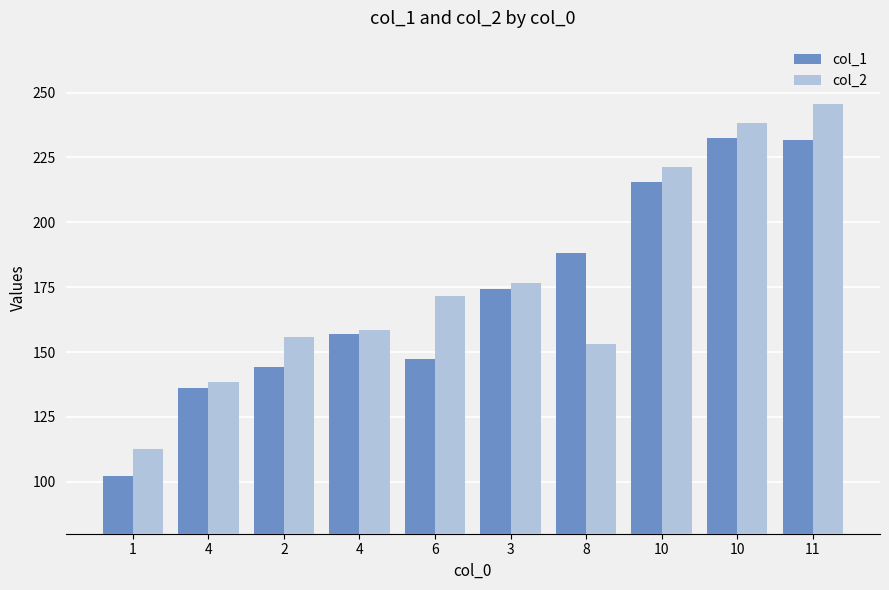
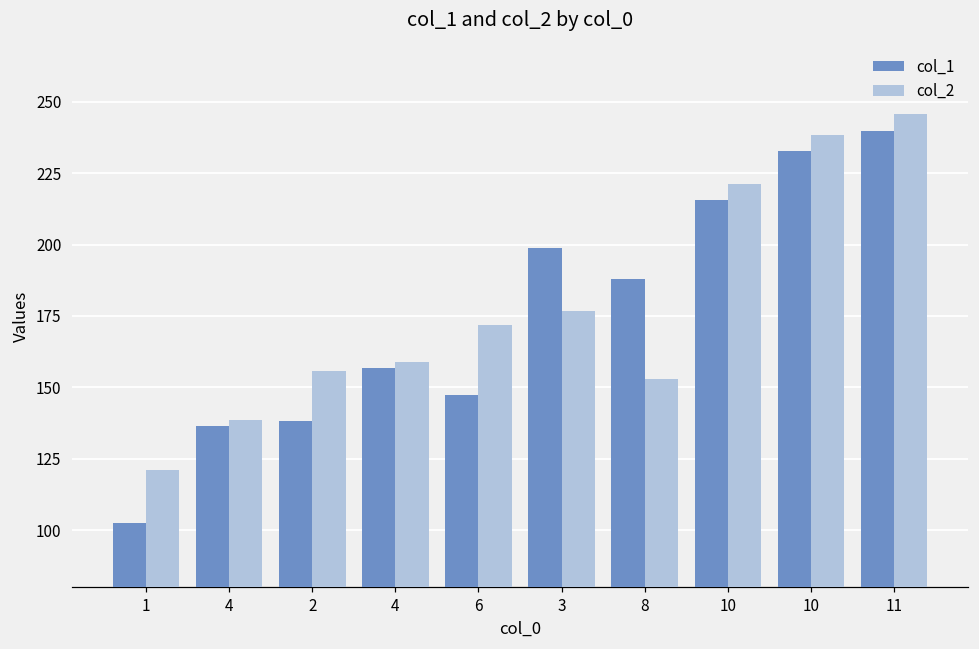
col_2, 1: 113 -> 121
col_1, 2: 144 -> 138
col_1, 3: 174 -> 199
col_1, 11: 232 -> 240
